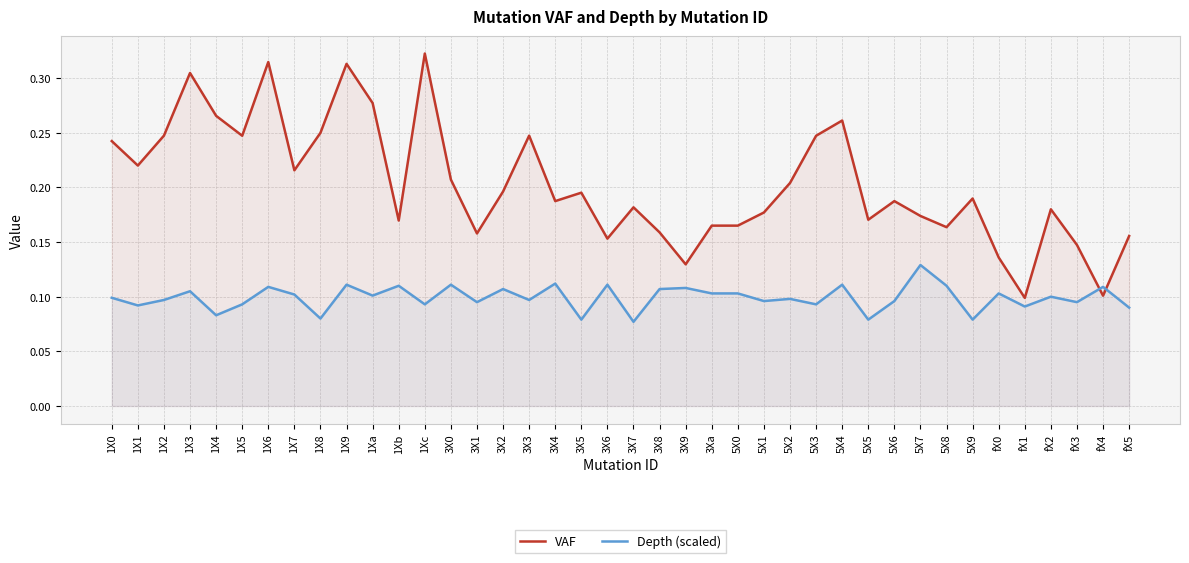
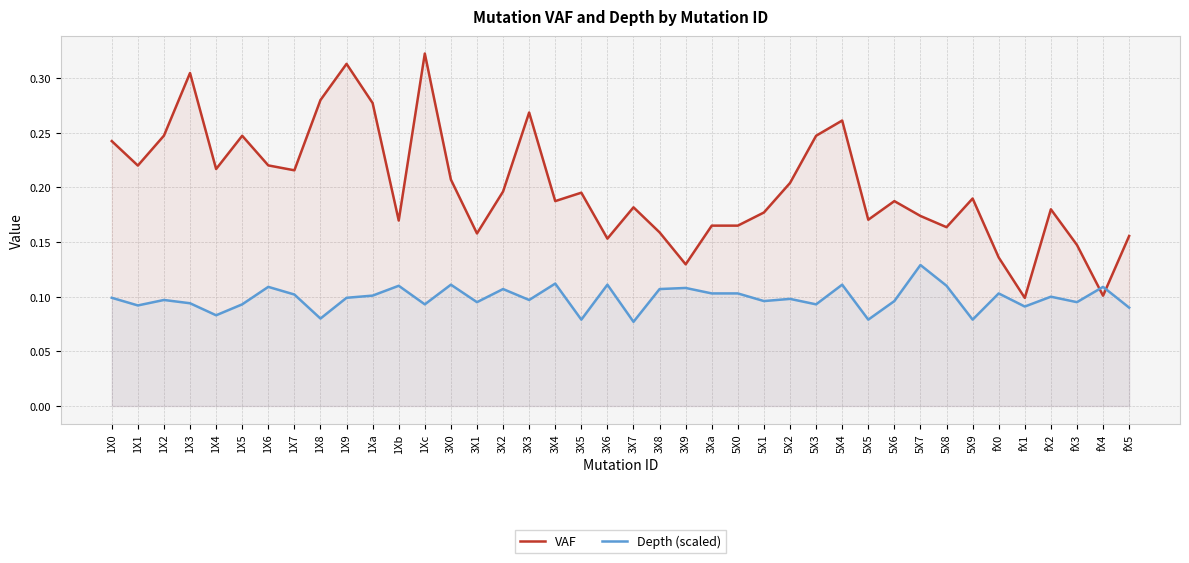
Depth (scaled), 1X3: 0.105 -> 0.094
VAF, 1X4: 0.266 -> 0.217
VAF, 1X6: 0.315 -> 0.220
VAF, 1X8: 0.25 -> 0.28
Depth (scaled), 1X9: 0.111 -> 0.099
VAF, 3X3: 0.247 -> 0.269
